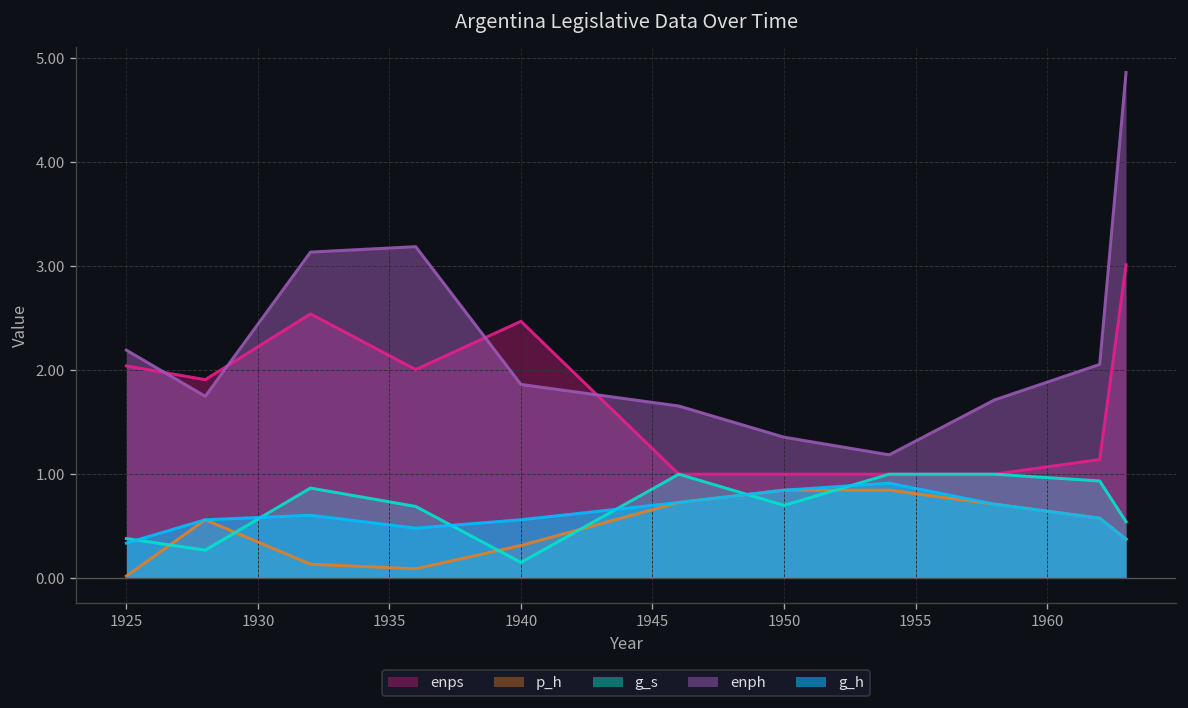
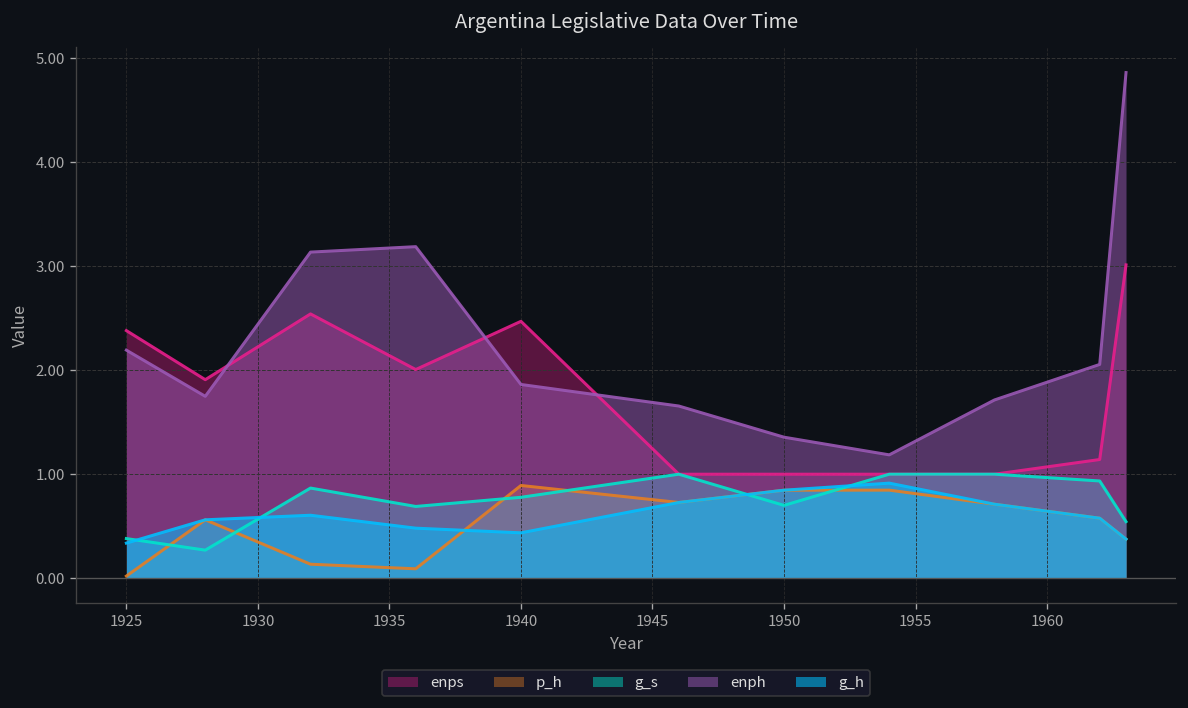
enps, 1925: 2.0 -> 2.4
p_h, 1940: 0.3 -> 0.9
g_s, 1940: 0.2 -> 0.8
g_h, 1940: 0.6 -> 0.4
